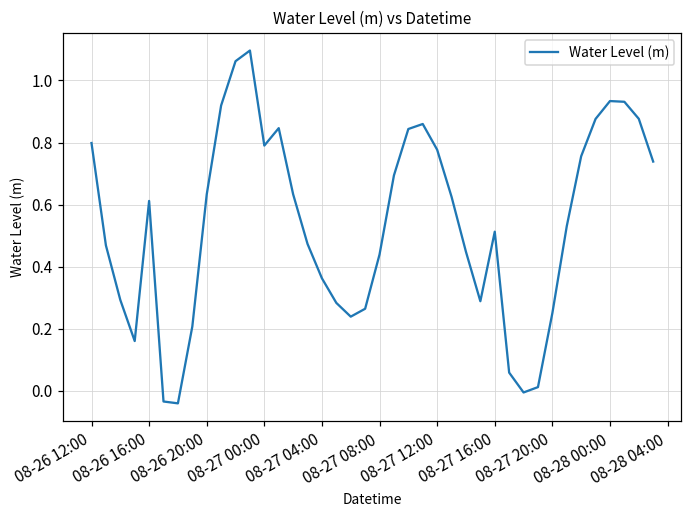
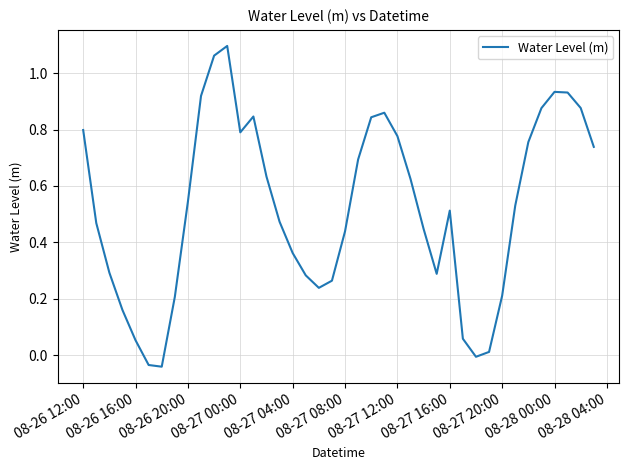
08-26 16:00: 0.61 -> 0.05
08-26 20:00: 0.63 -> 0.54
08-27 20:00: 0.25 -> 0.21
